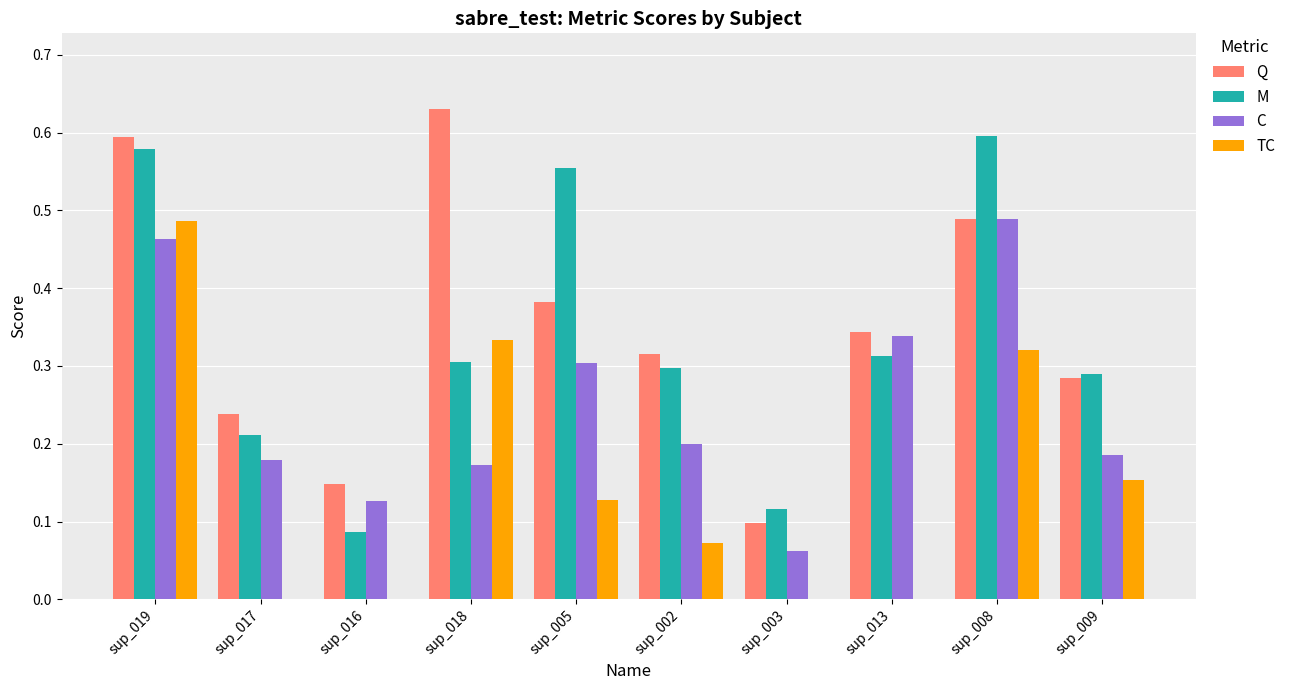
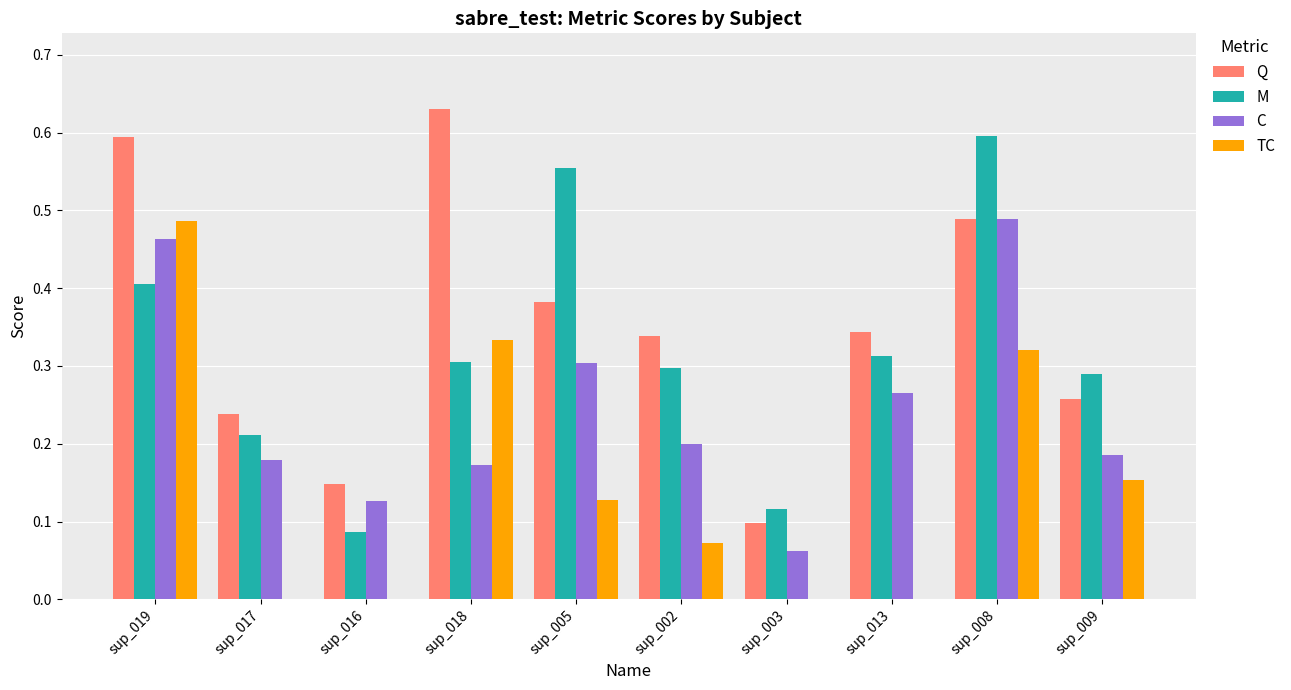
M, sup_019: 0.58 -> 0.41
Q, sup_002: 0.32 -> 0.34
C, sup_013: 0.34 -> 0.27
Q, sup_009: 0.29 -> 0.26
